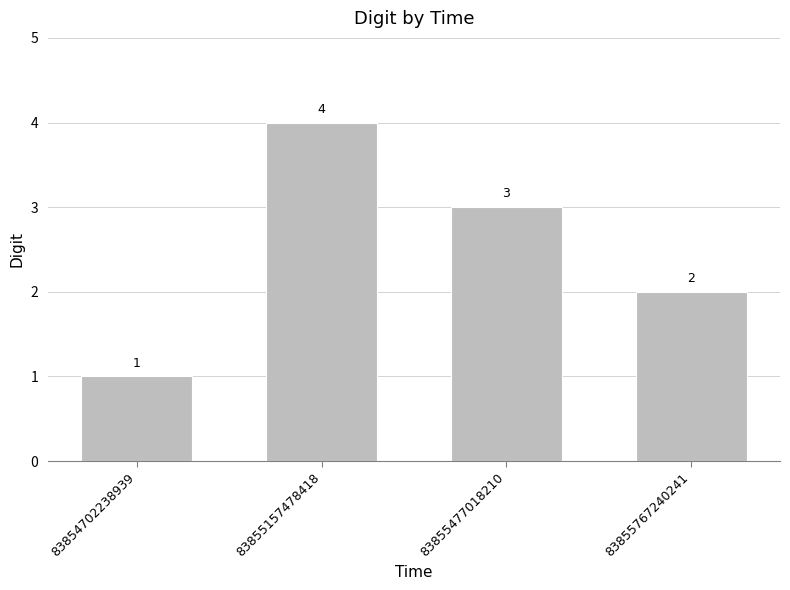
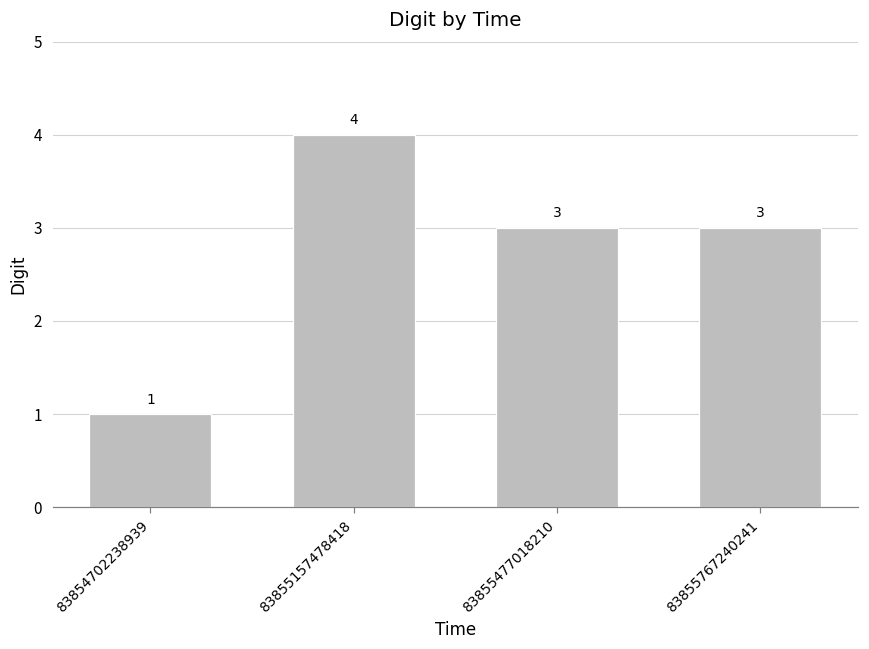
83855767240241: 2 -> 3
